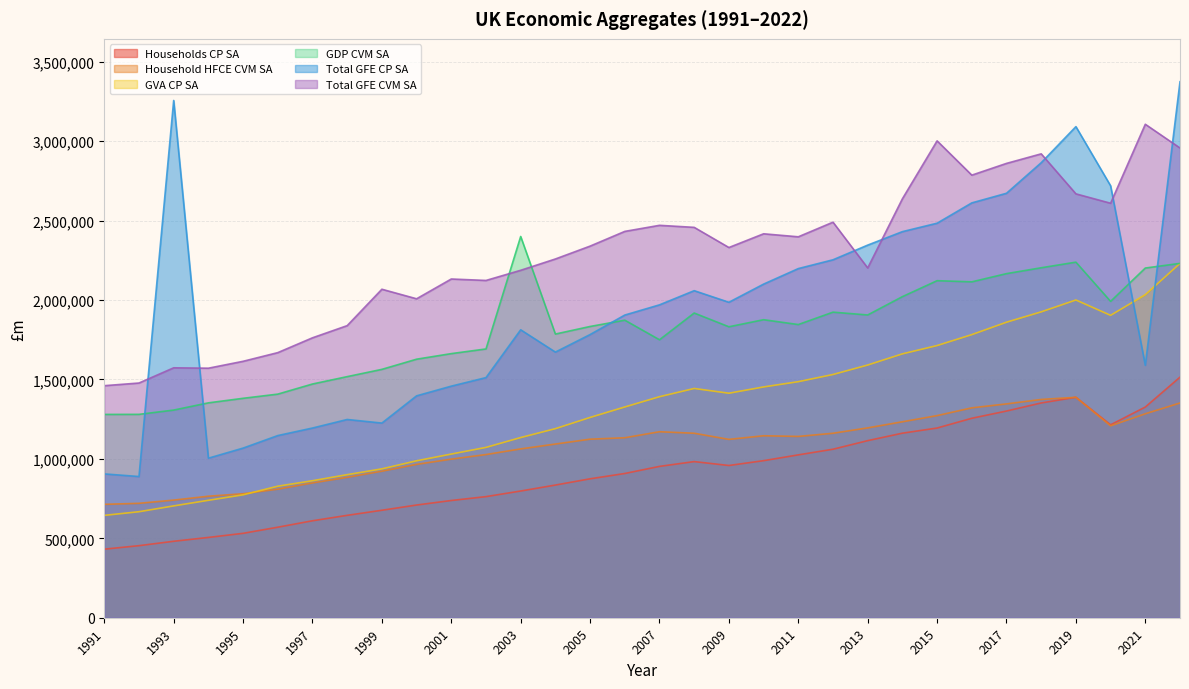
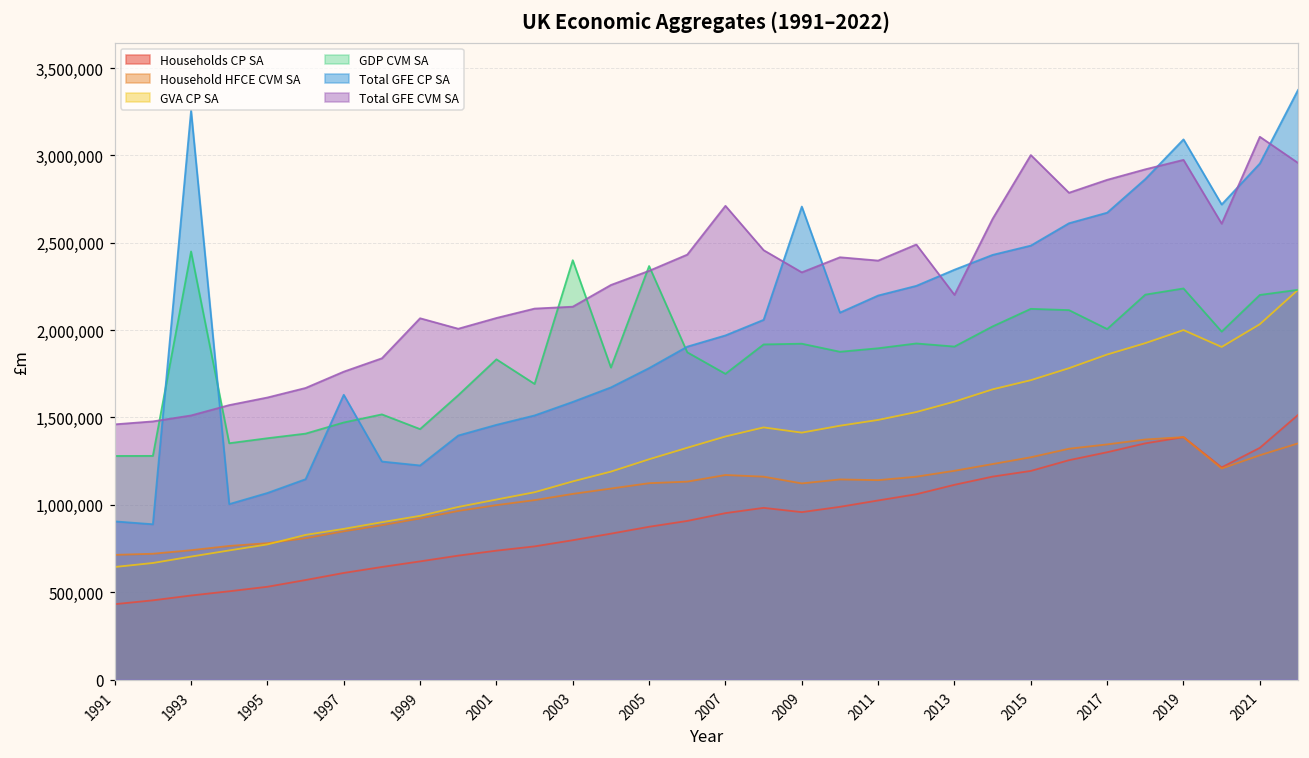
GDP CVM SA, 1993: 1,310,000 -> 2,450,000
Total GFE CVM SA, 1993: 1,570,000 -> 1,510,000
Total GFE CP SA, 1997: 1,190,000 -> 1,630,000
GDP CVM SA, 1999: 1,560,000 -> 1,430,000
GDP CVM SA, 2001: 1,660,000 -> 1,830,000
Total GFE CVM SA, 2001: 2,130,000 -> 2,070,000
Total GFE CP SA, 2003: 1,810,000 -> 1,590,000
Total GFE CVM SA, 2003: 2,190,000 -> 2,130,000
GDP CVM SA, 2005: 1,830,000 -> 2,370,000
Total GFE CVM SA, 2007: 2,470,000 -> 2,710,000
GDP CVM SA, 2009: 1,830,000 -> 1,920,000
Total GFE CP SA, 2009: 1,990,000 -> 2,710,000
GDP CVM SA, 2011: 1,850,000 -> 1,900,000
GDP CVM SA, 2017: 2,170,000 -> 2,010,000
Total GFE CVM SA, 2019: 2,670,000 -> 2,970,000
Total GFE CP SA, 2021: 1,590,000 -> 2,950,000
